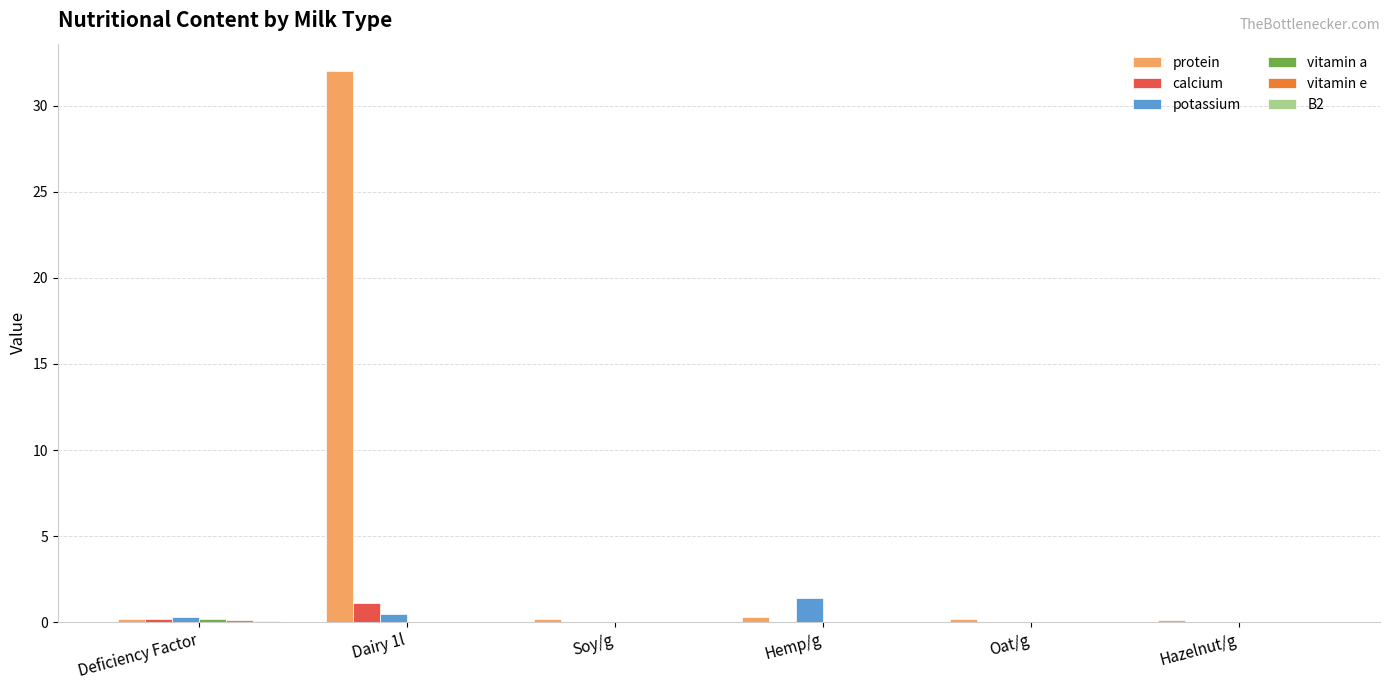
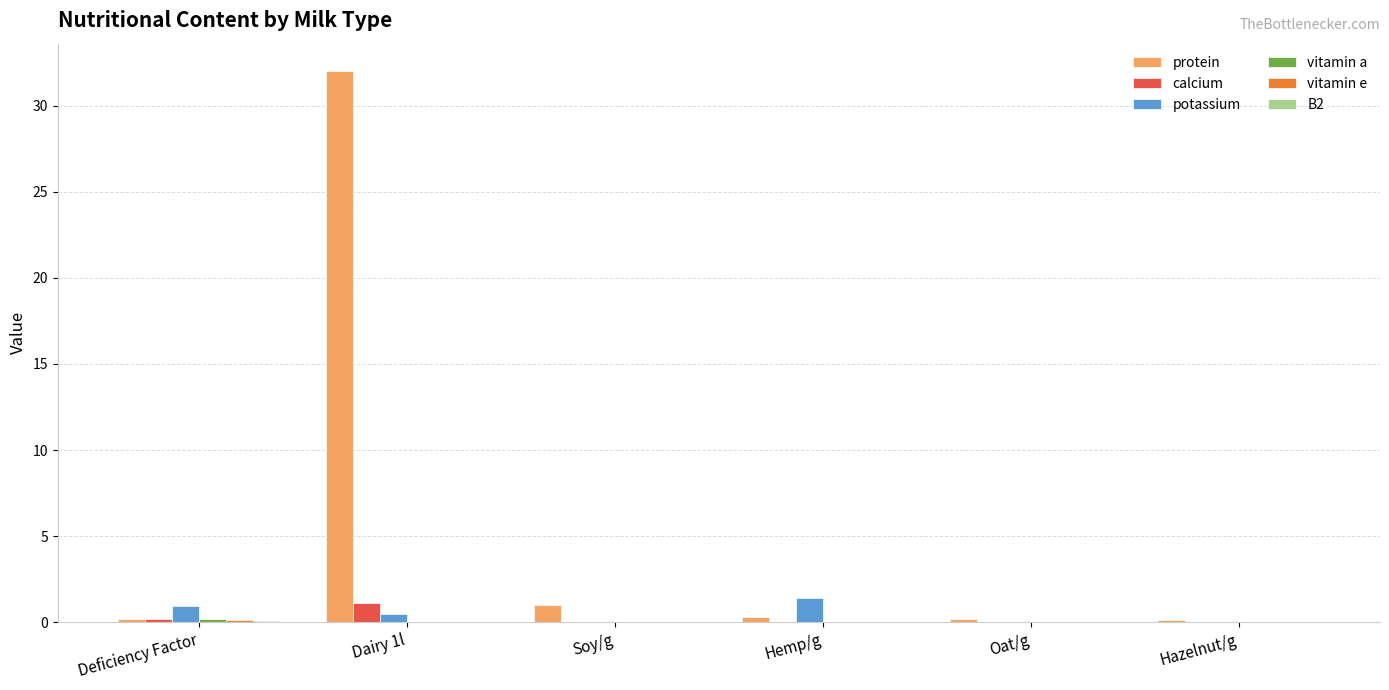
potassium, Deficiency Factor: 0.3 -> 0.9
protein, Soy/g: 0.2 -> 1.0
